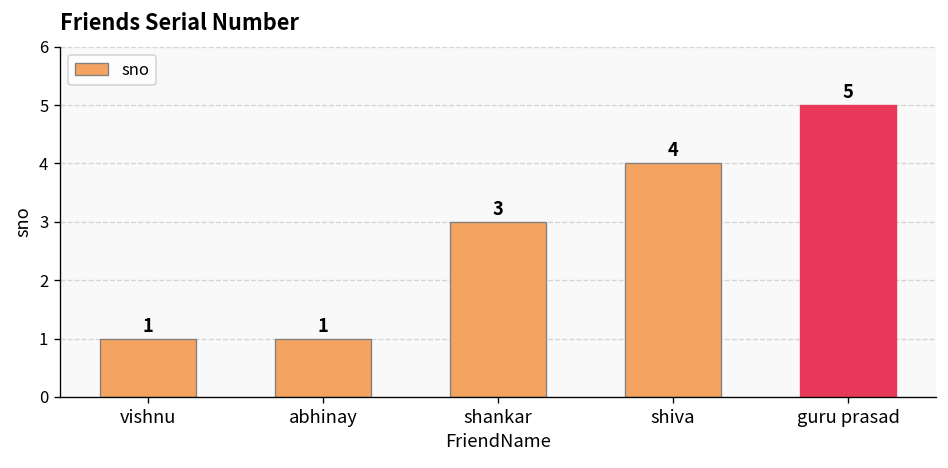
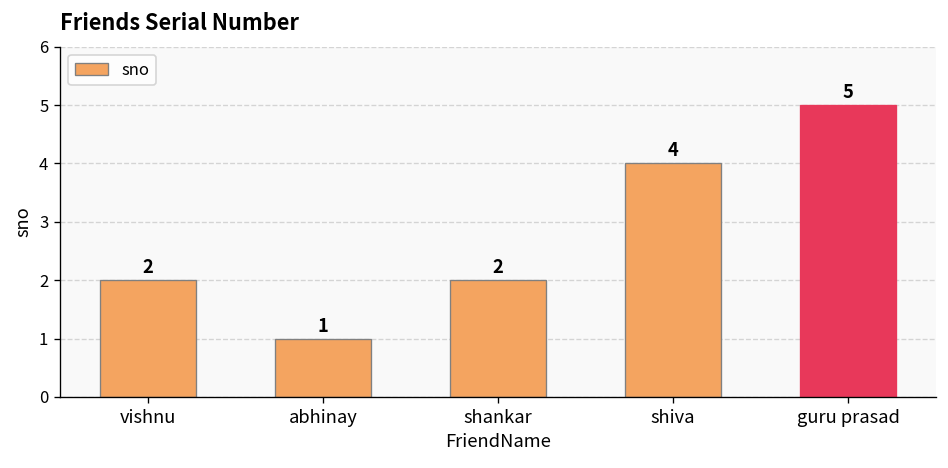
vishnu: 1 -> 2
shankar: 3 -> 2
